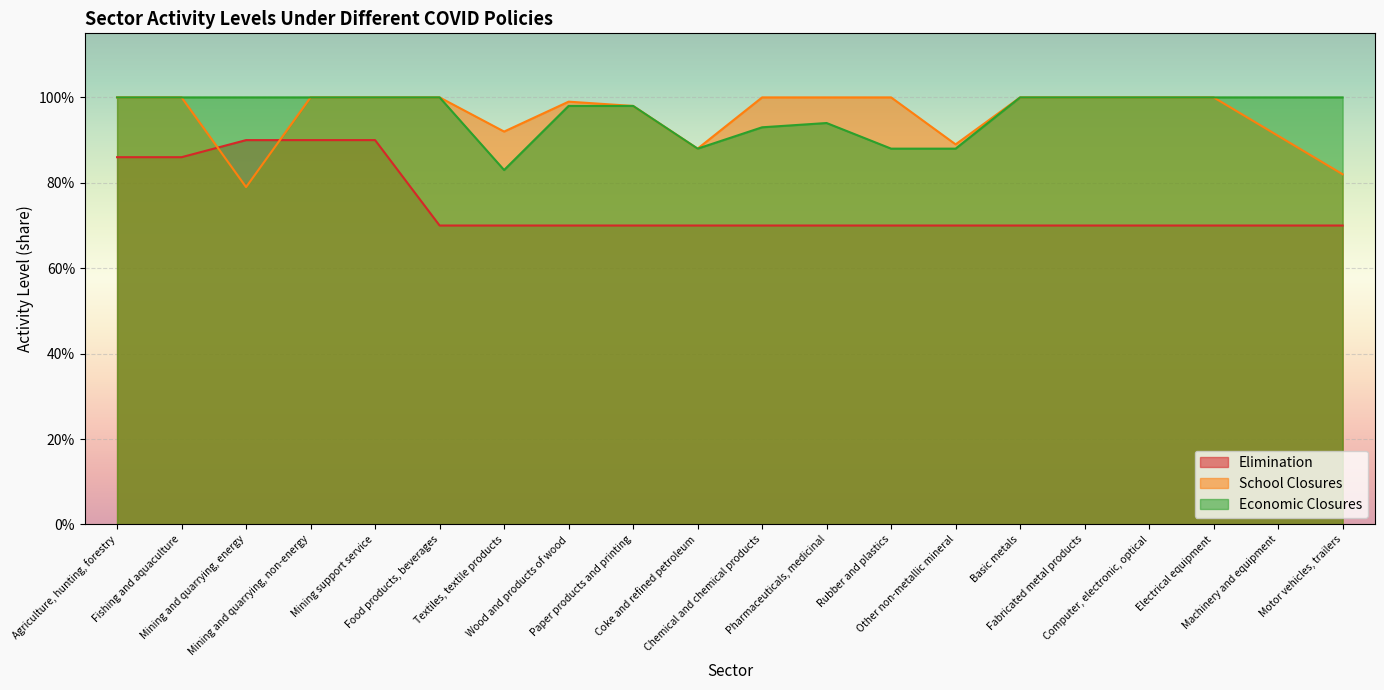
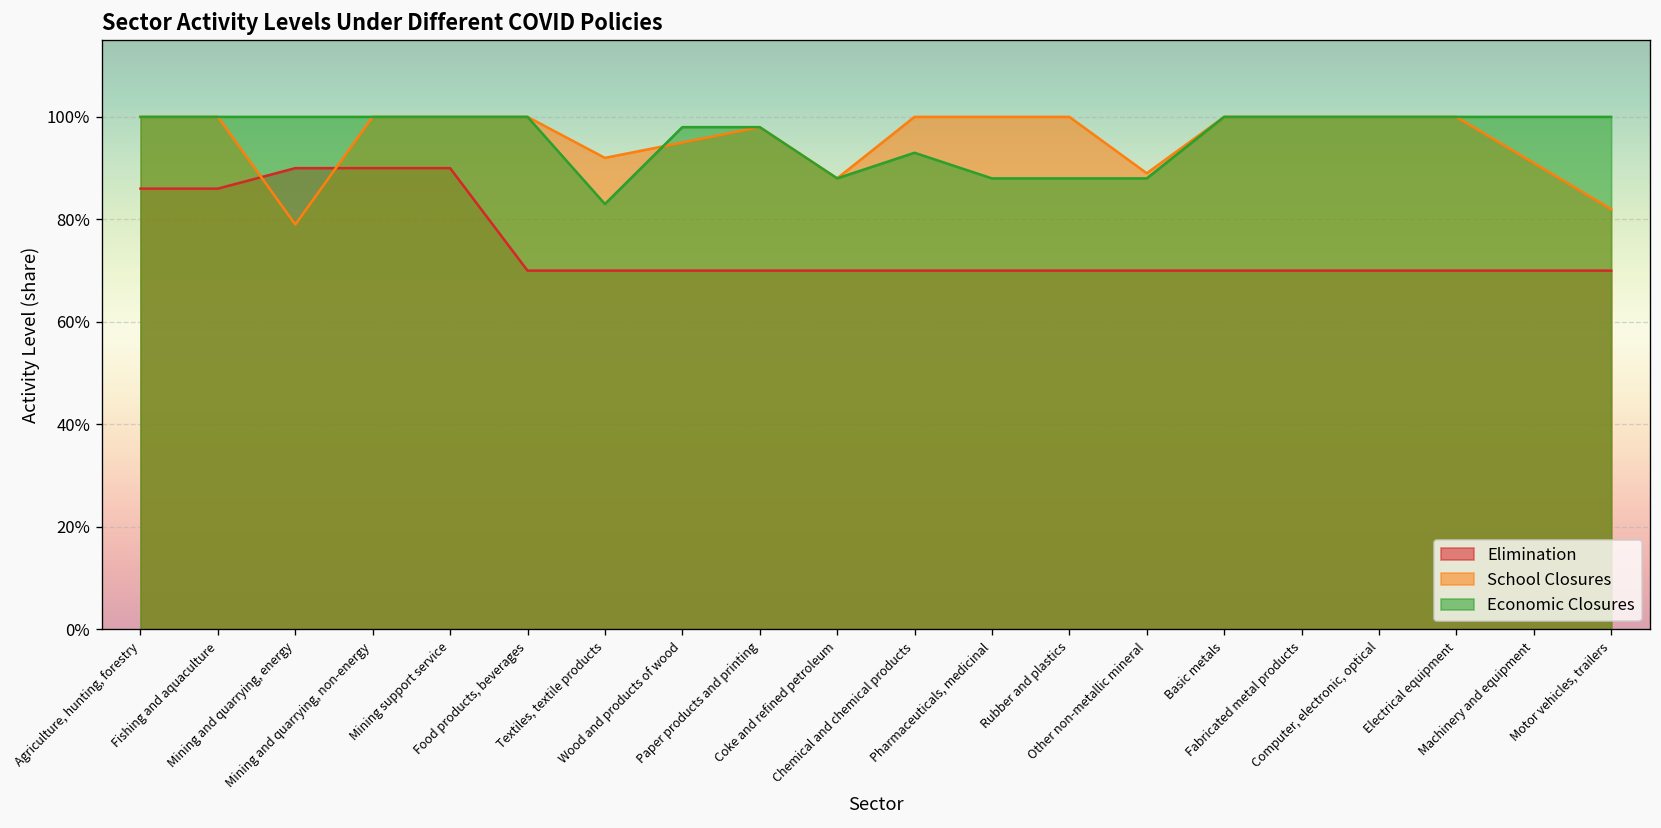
School Closures, Wood and products of wood: 99% -> 95%
Economic Closures, Pharmaceuticals, medicinal: 94% -> 88%
